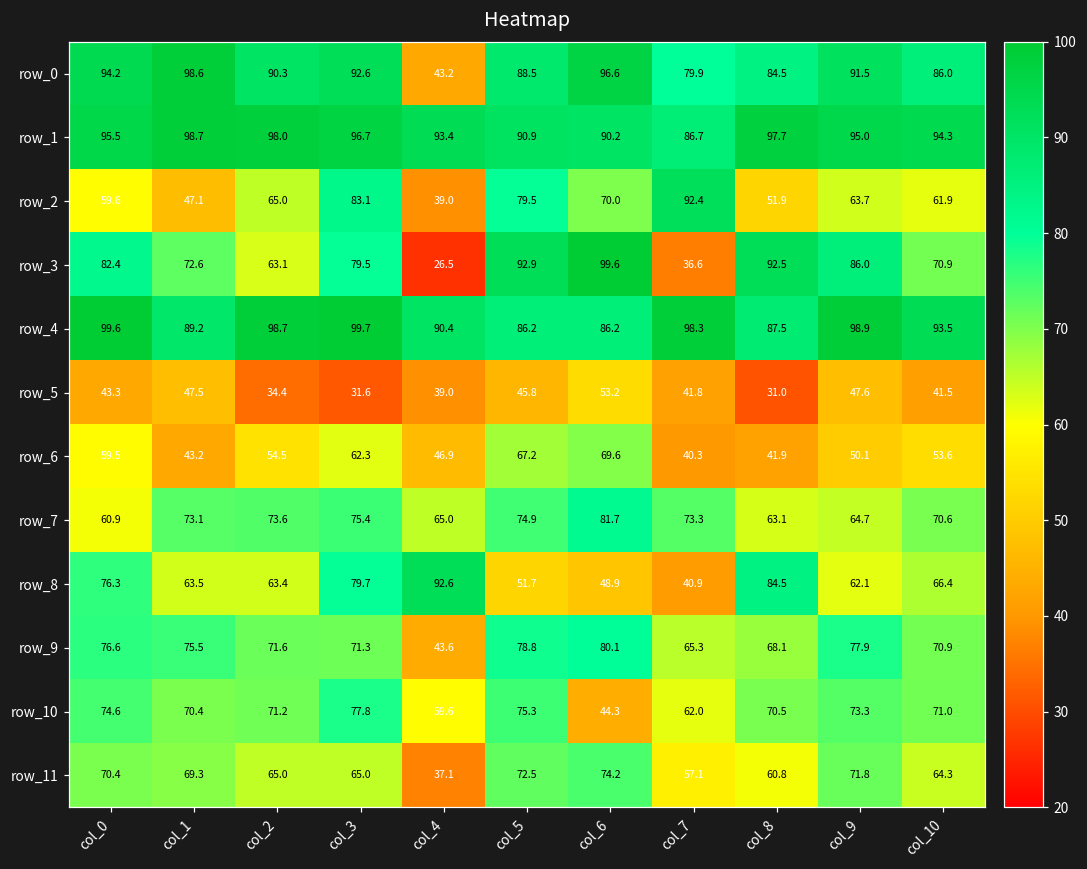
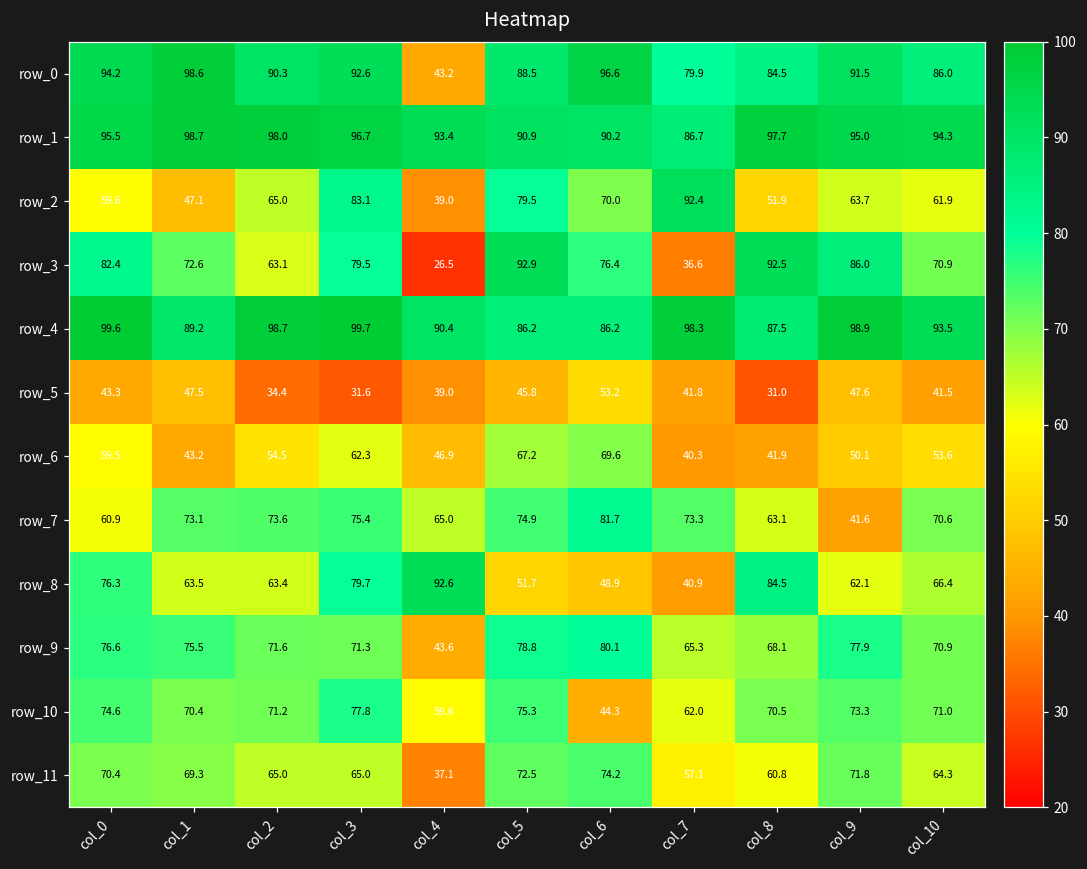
row_3, col_6: 99.6 -> 76.4
row_7, col_9: 64.7 -> 41.6
